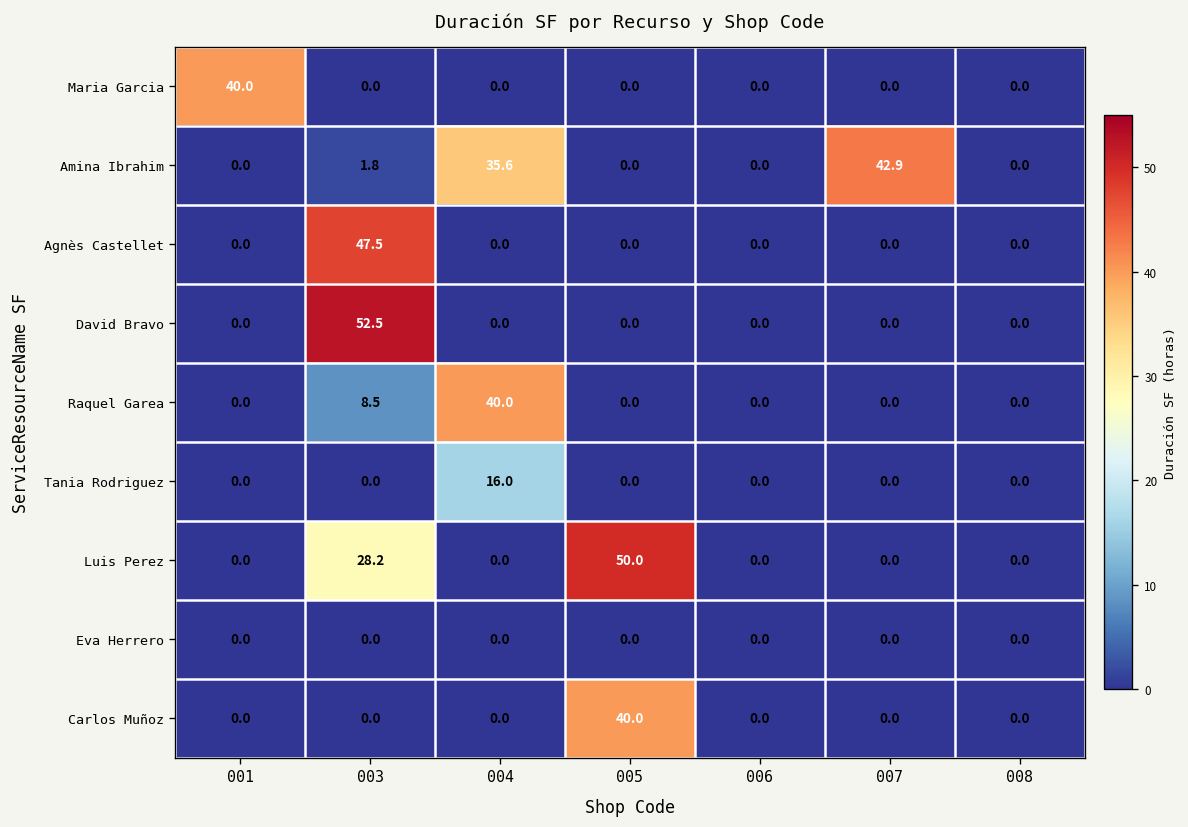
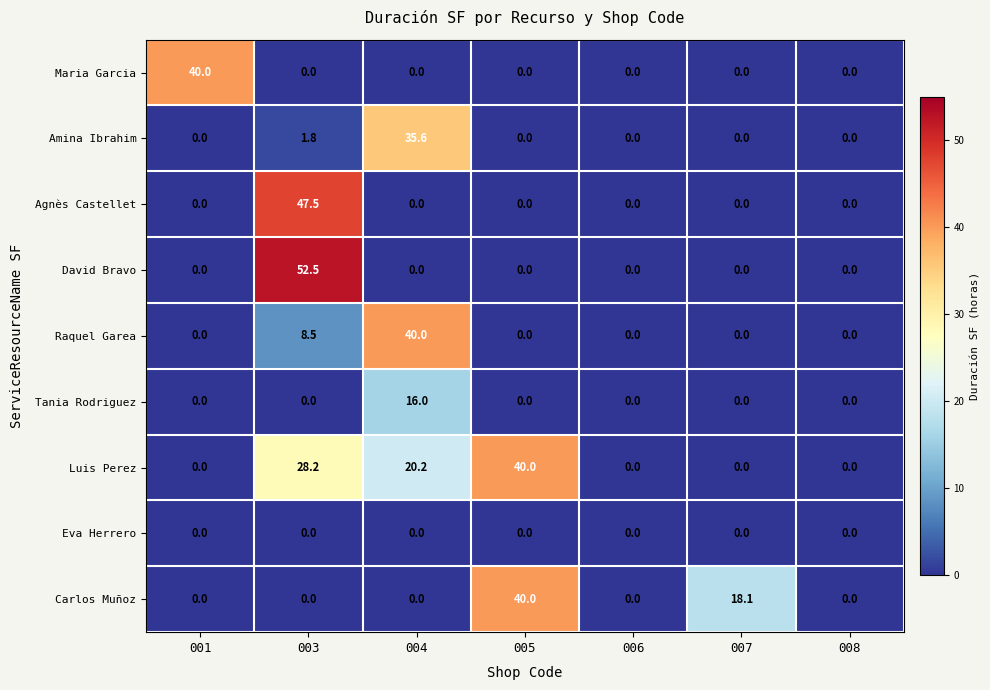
Amina Ibrahim, 007: 42.9 -> 0.0
Luis Perez, 004: 0.0 -> 20.2
Luis Perez, 005: 50.0 -> 40.0
Carlos Muñoz, 007: 0.0 -> 18.1
